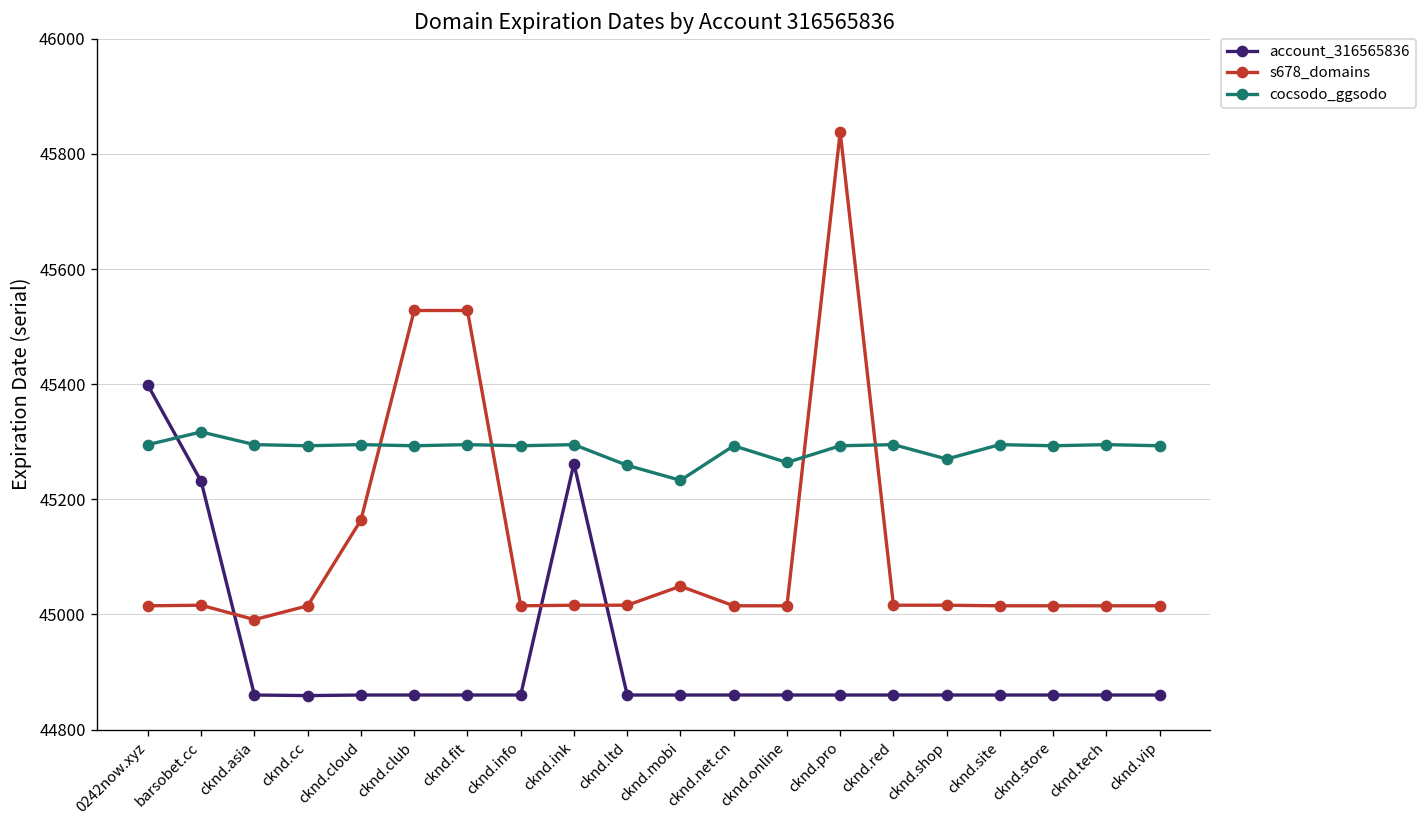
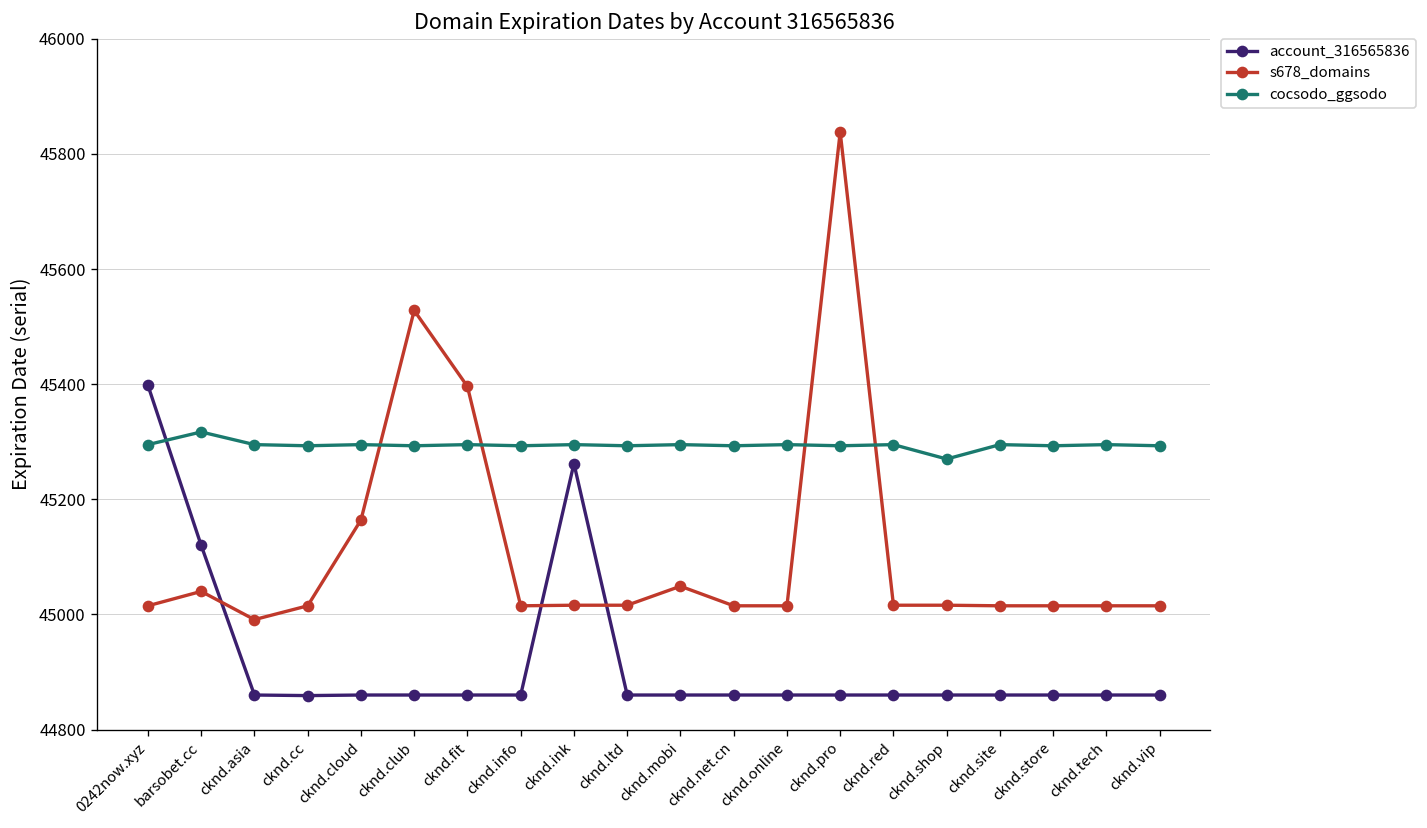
account_316565836, barsobet.cc: 45230 -> 45120
s678_domains, barsobet.cc: 45020 -> 45040
s678_domains, cknd.fit: 45530 -> 45400
cocsodo_ggsodo, cknd.ltd: 45260 -> 45290
cocsodo_ggsodo, cknd.mobi: 45230 -> 45300
cocsodo_ggsodo, cknd.online: 45260 -> 45300
